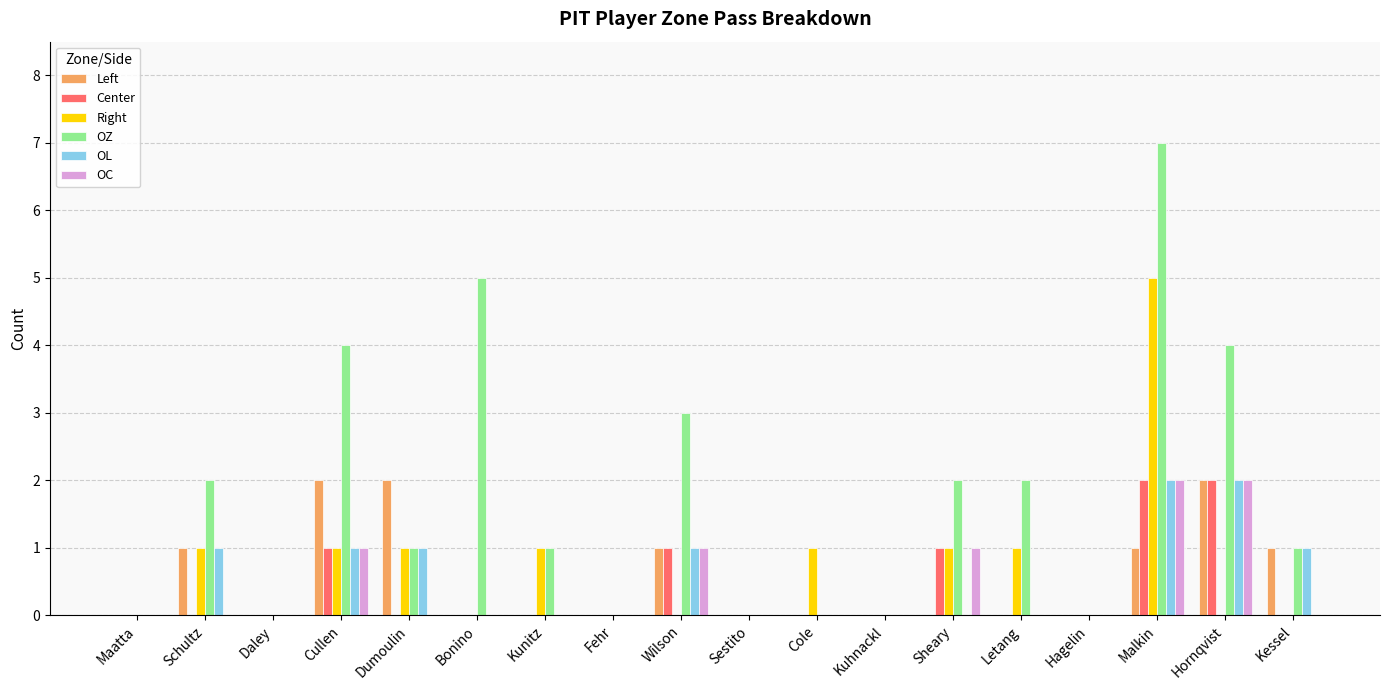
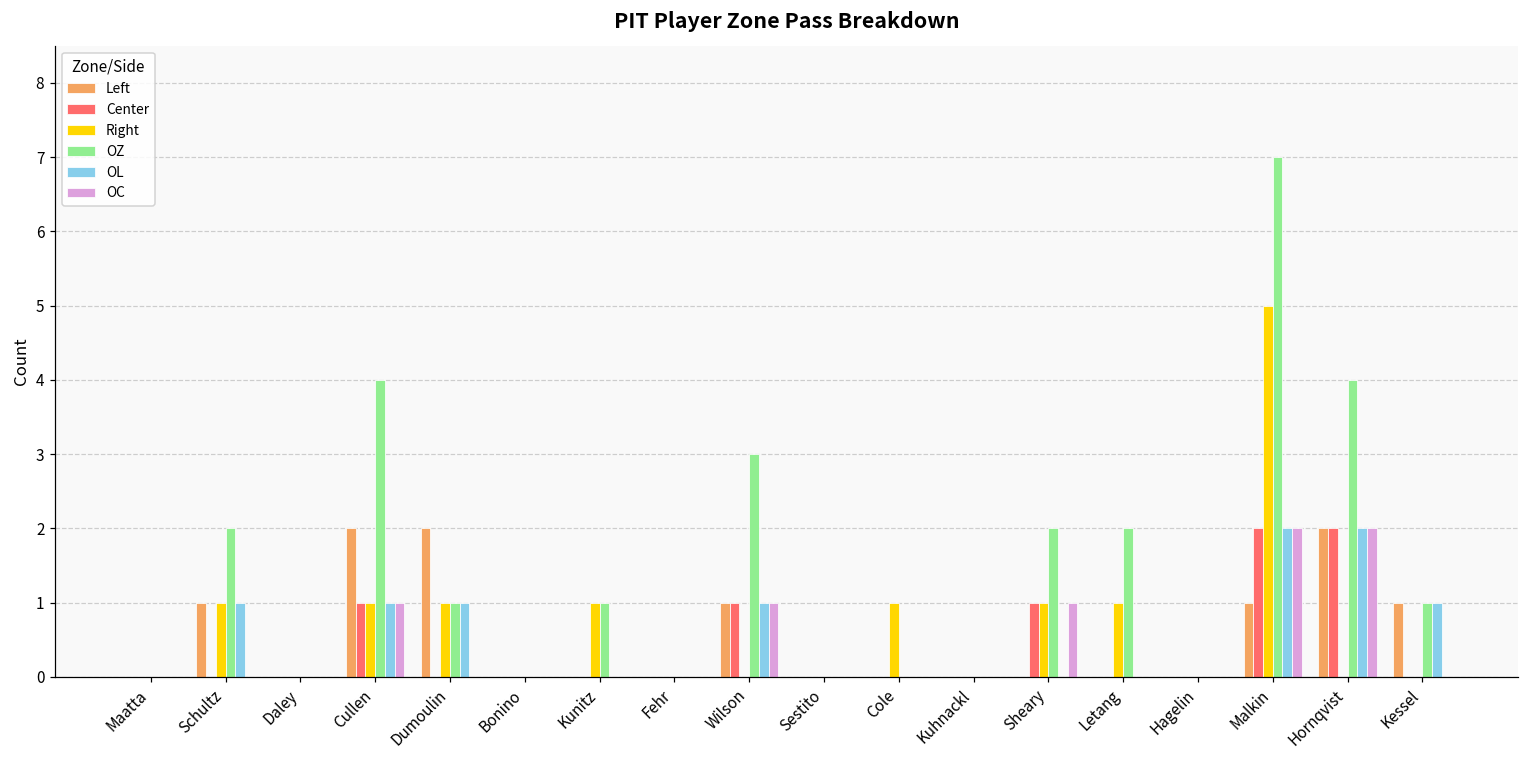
OZ, Bonino: 5 -> 0
